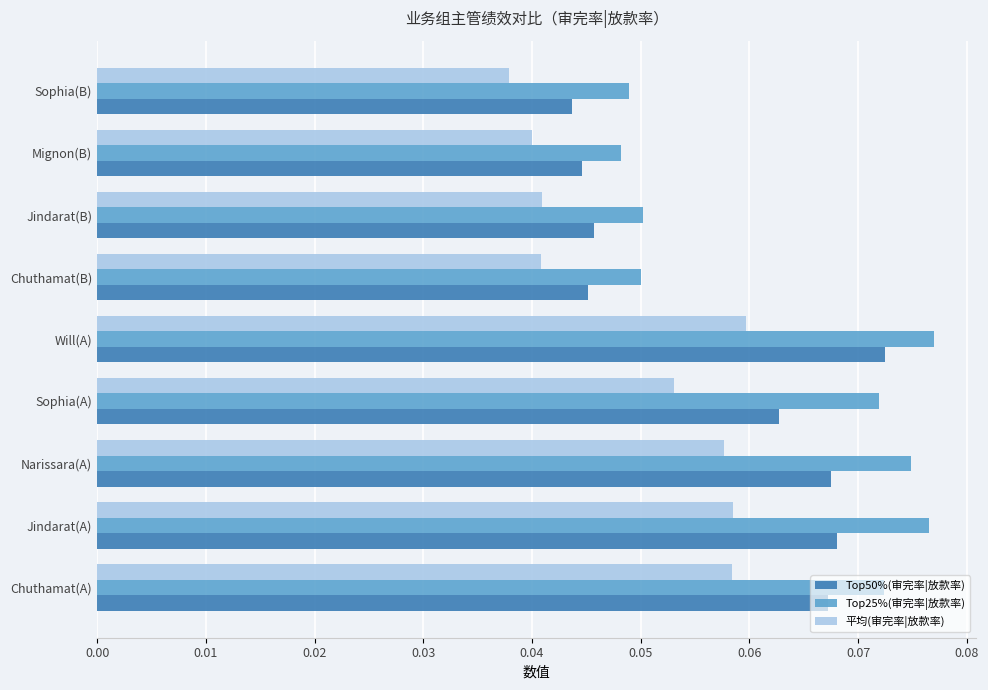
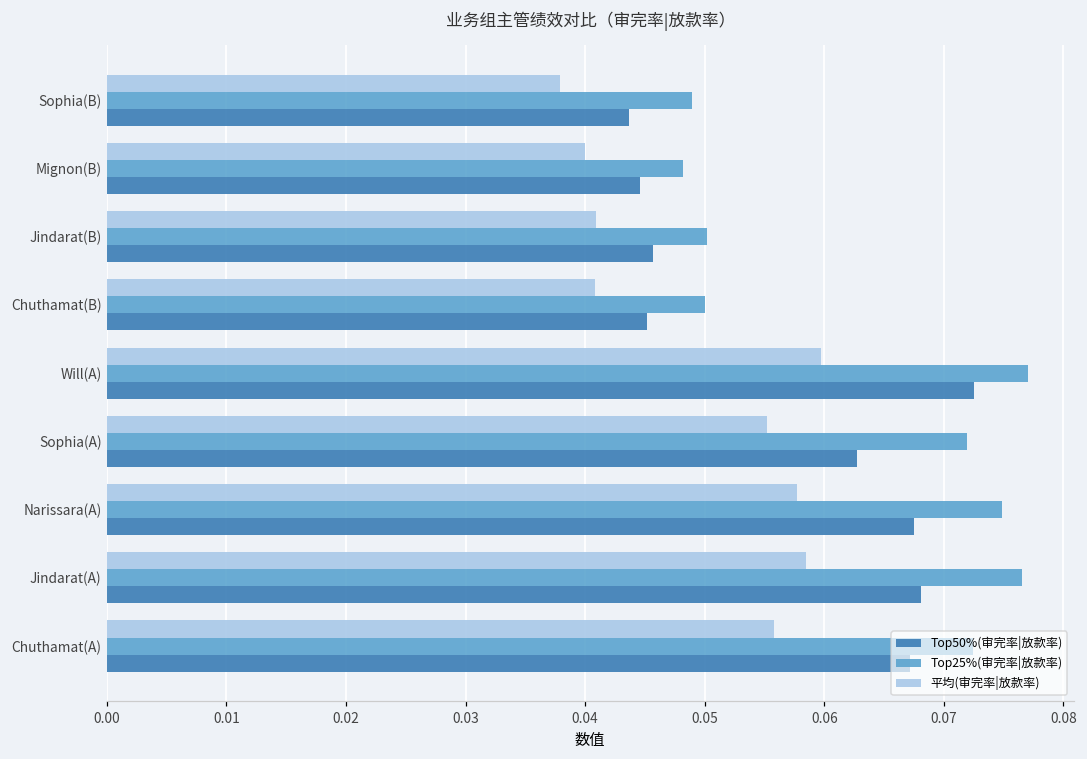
平均(审完率|放款率), Sophia(A): 0.0531 -> 0.0552
平均(审完率|放款率), Chuthamat(A): 0.0584 -> 0.0558
